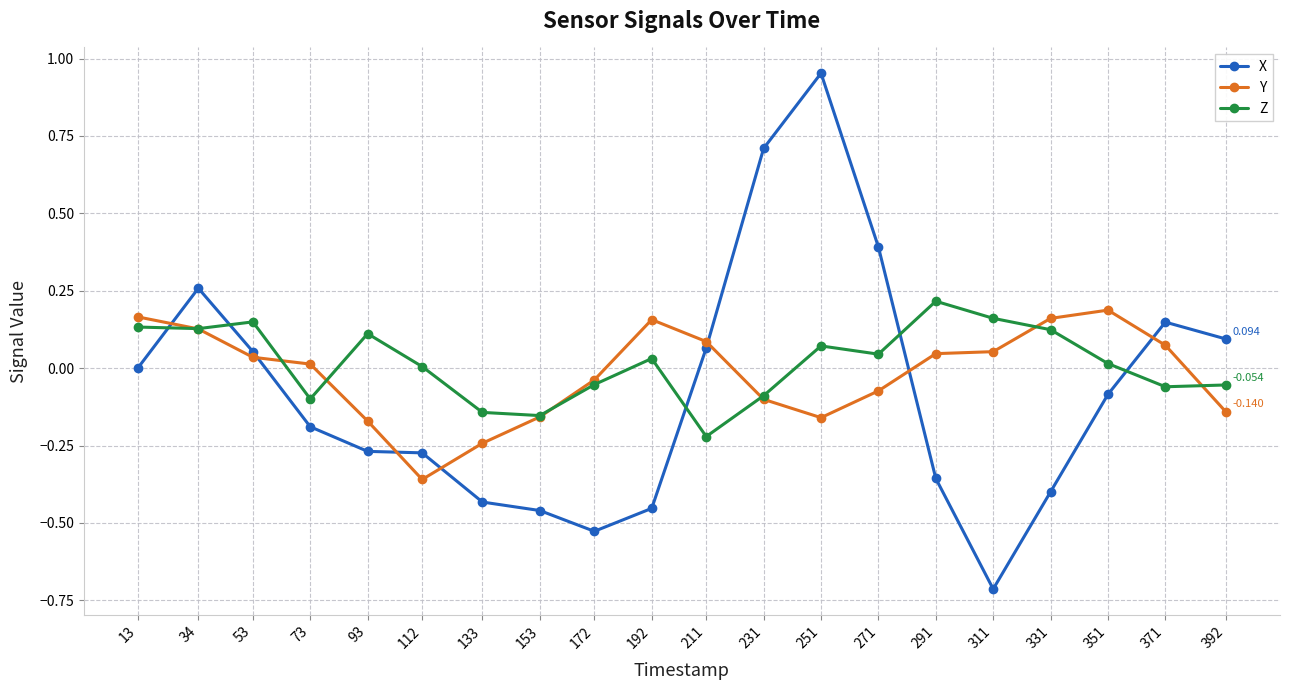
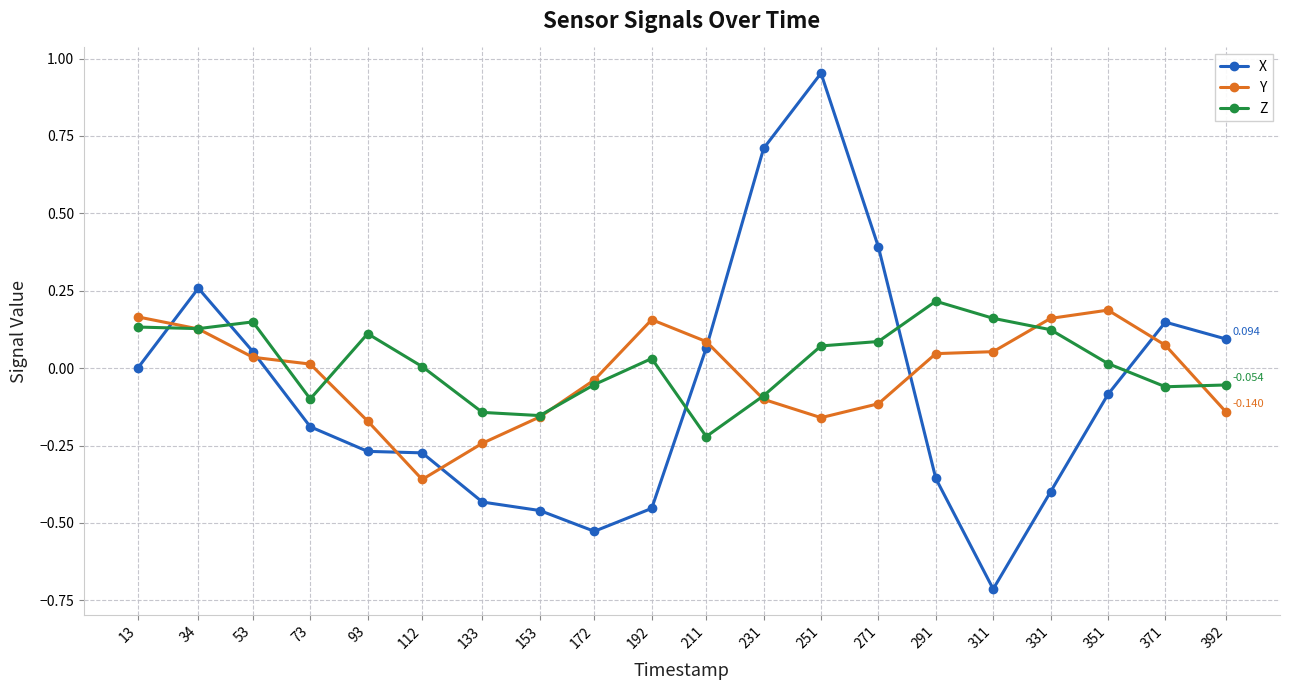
Y, 271: -0.07 -> -0.12
Z, 271: 0.05 -> 0.09
